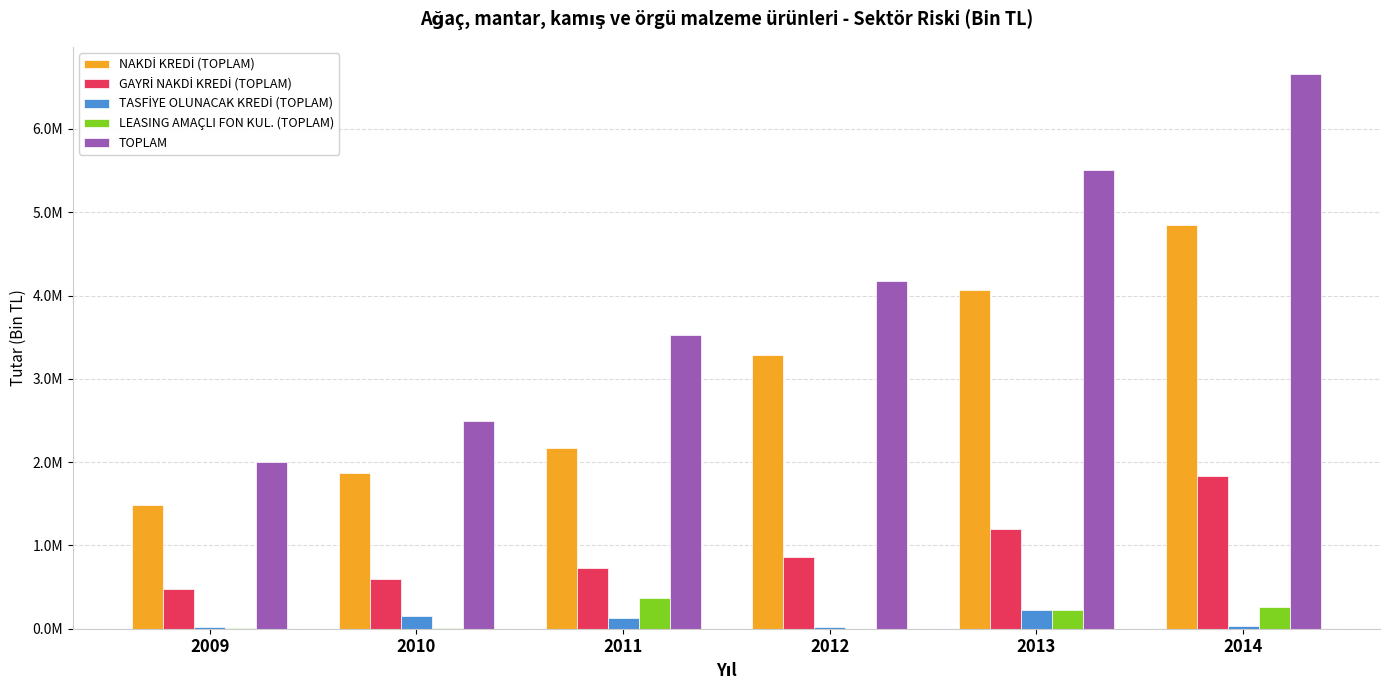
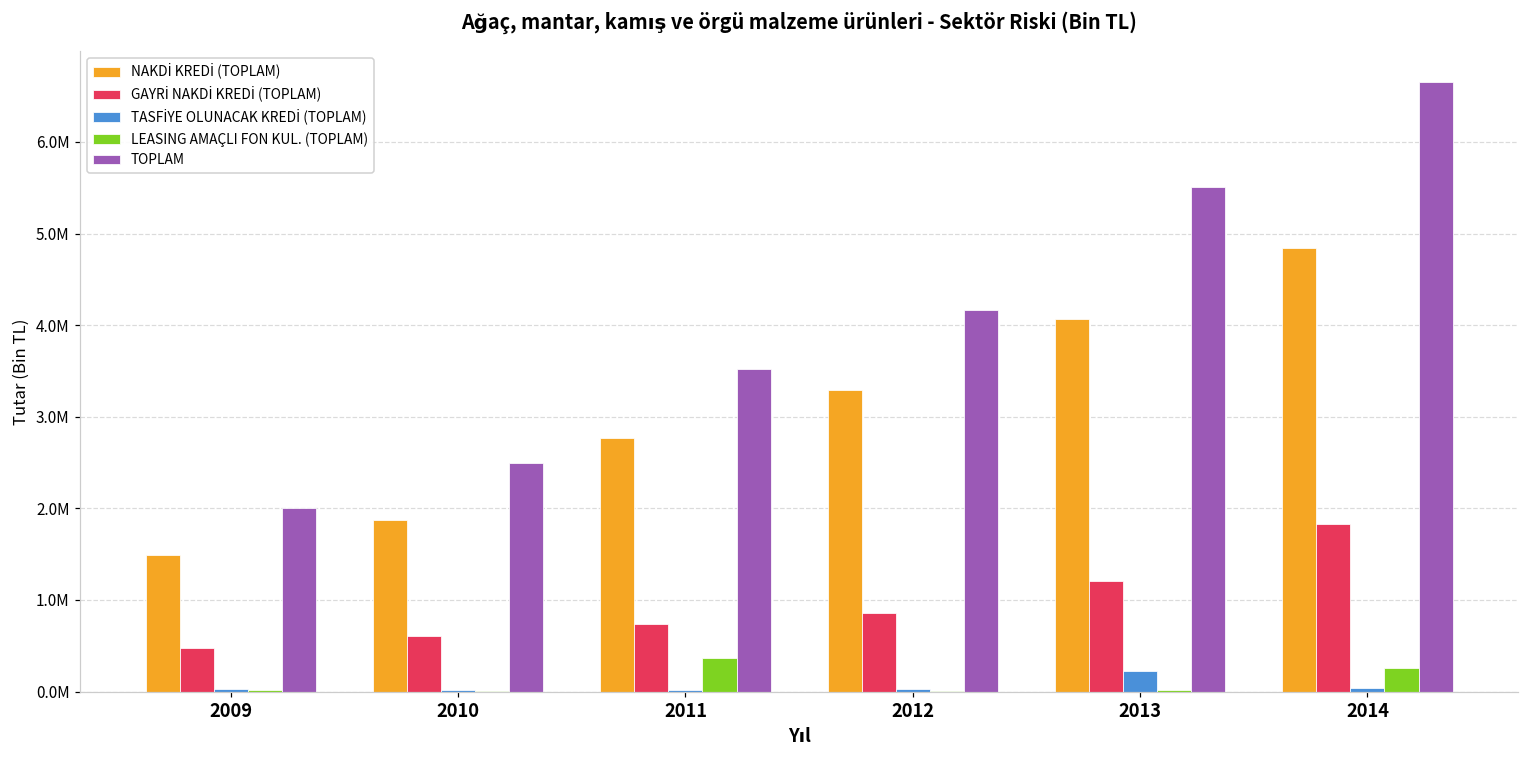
TASFİYE OLUNACAK KREDİ (TOPLAM), 2010: 200000 -> 0
NAKDİ KREDİ (TOPLAM), 2011: 2200000 -> 2800000
TASFİYE OLUNACAK KREDİ (TOPLAM), 2011: 100000 -> 0
LEASING AMAÇLI FON KUL. (TOPLAM), 2013: 200000 -> 0
